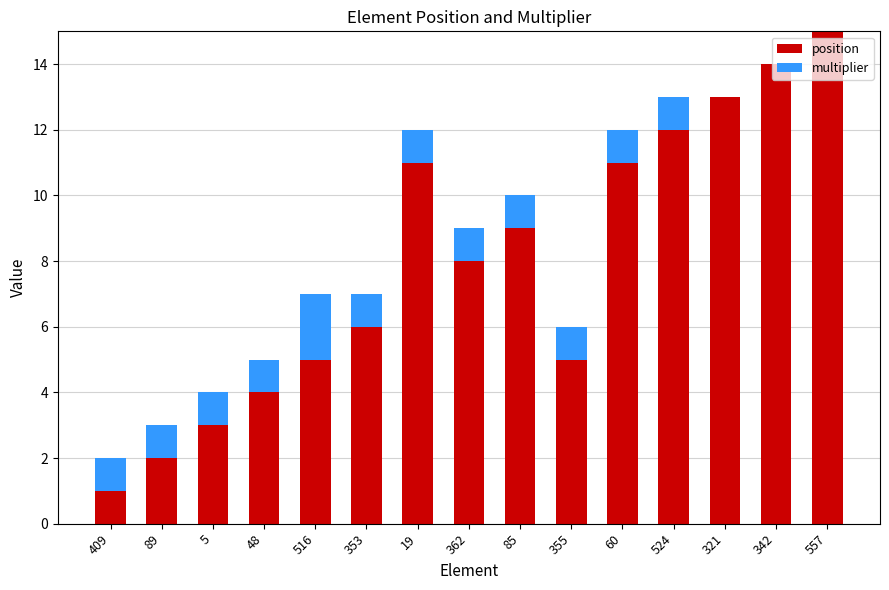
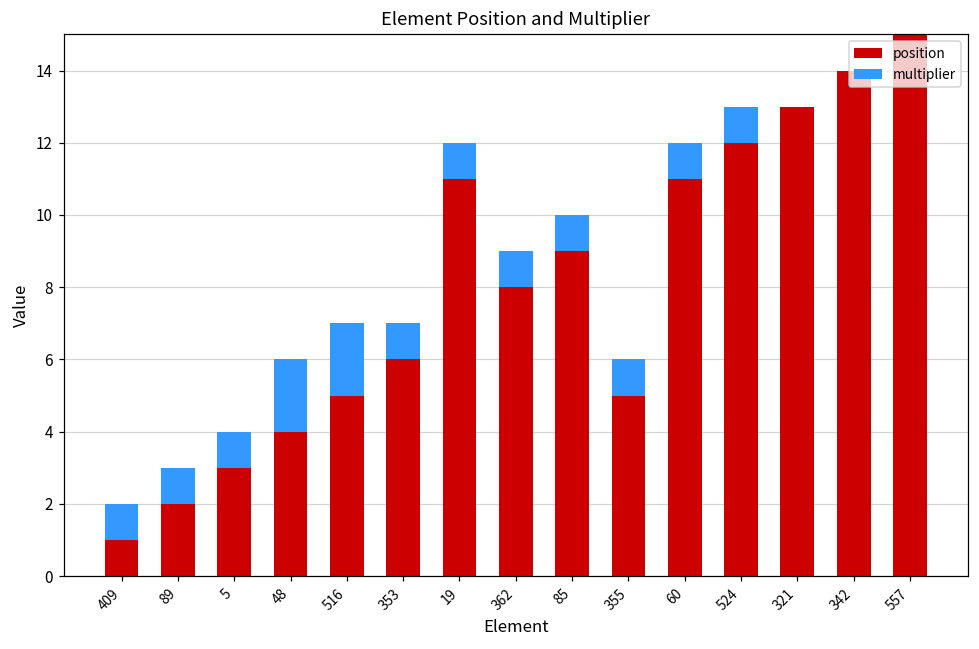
multiplier, 48: 1 -> 2
